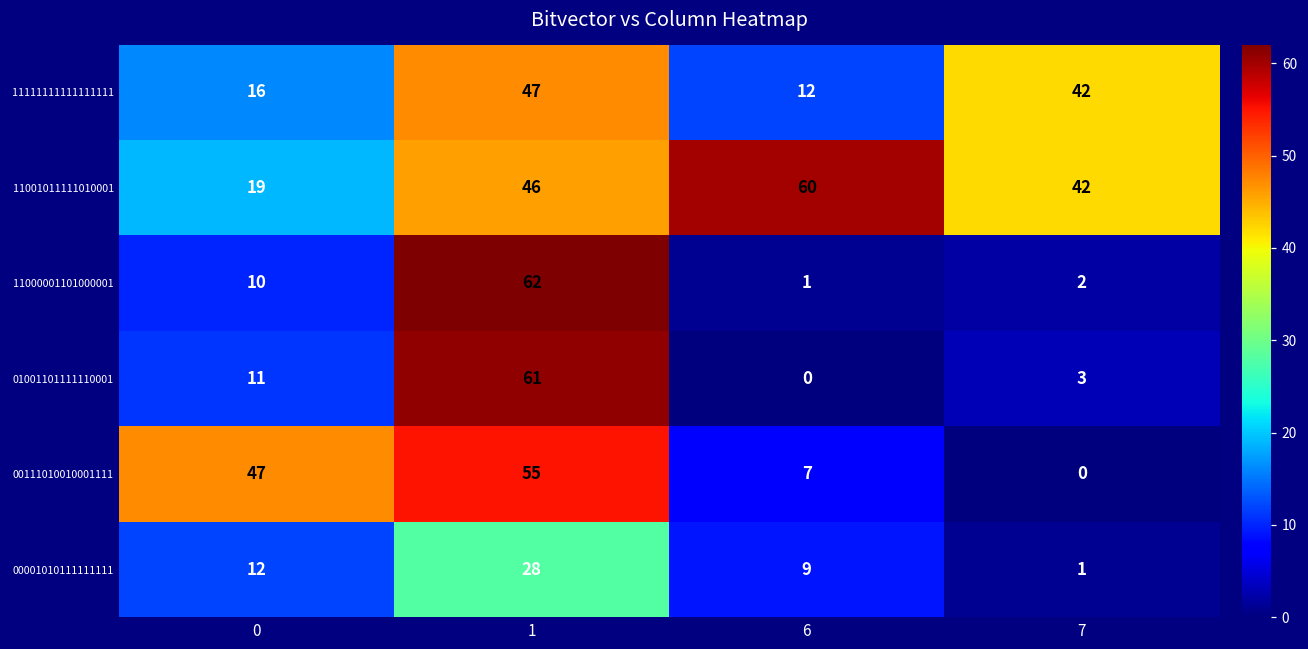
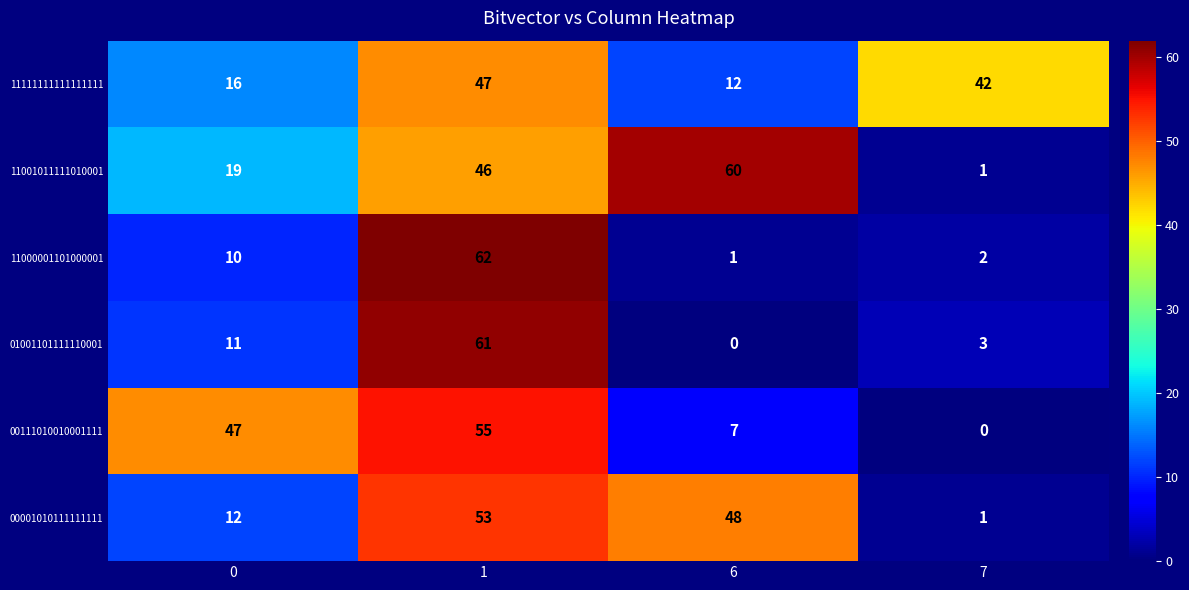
11001011111010001, 7: 42 -> 1
00001010111111111, 1: 28 -> 53
00001010111111111, 6: 9 -> 48
